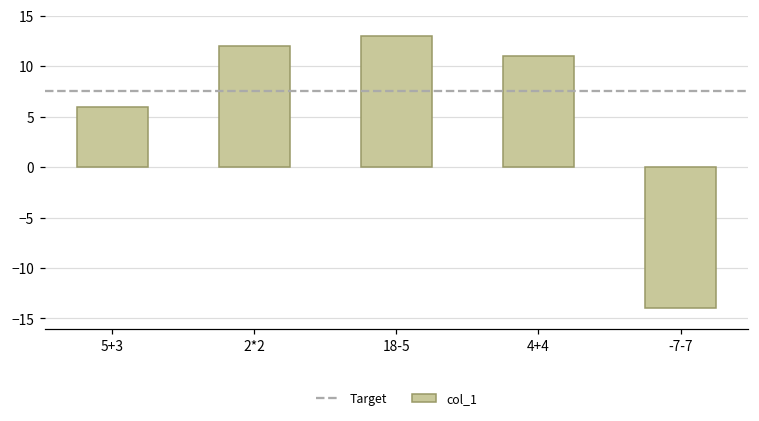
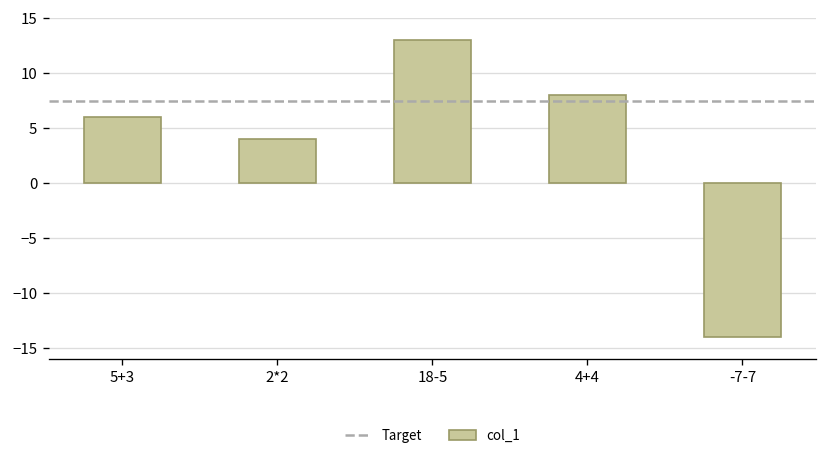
2*2: 12 -> 4
4+4: 11 -> 8
